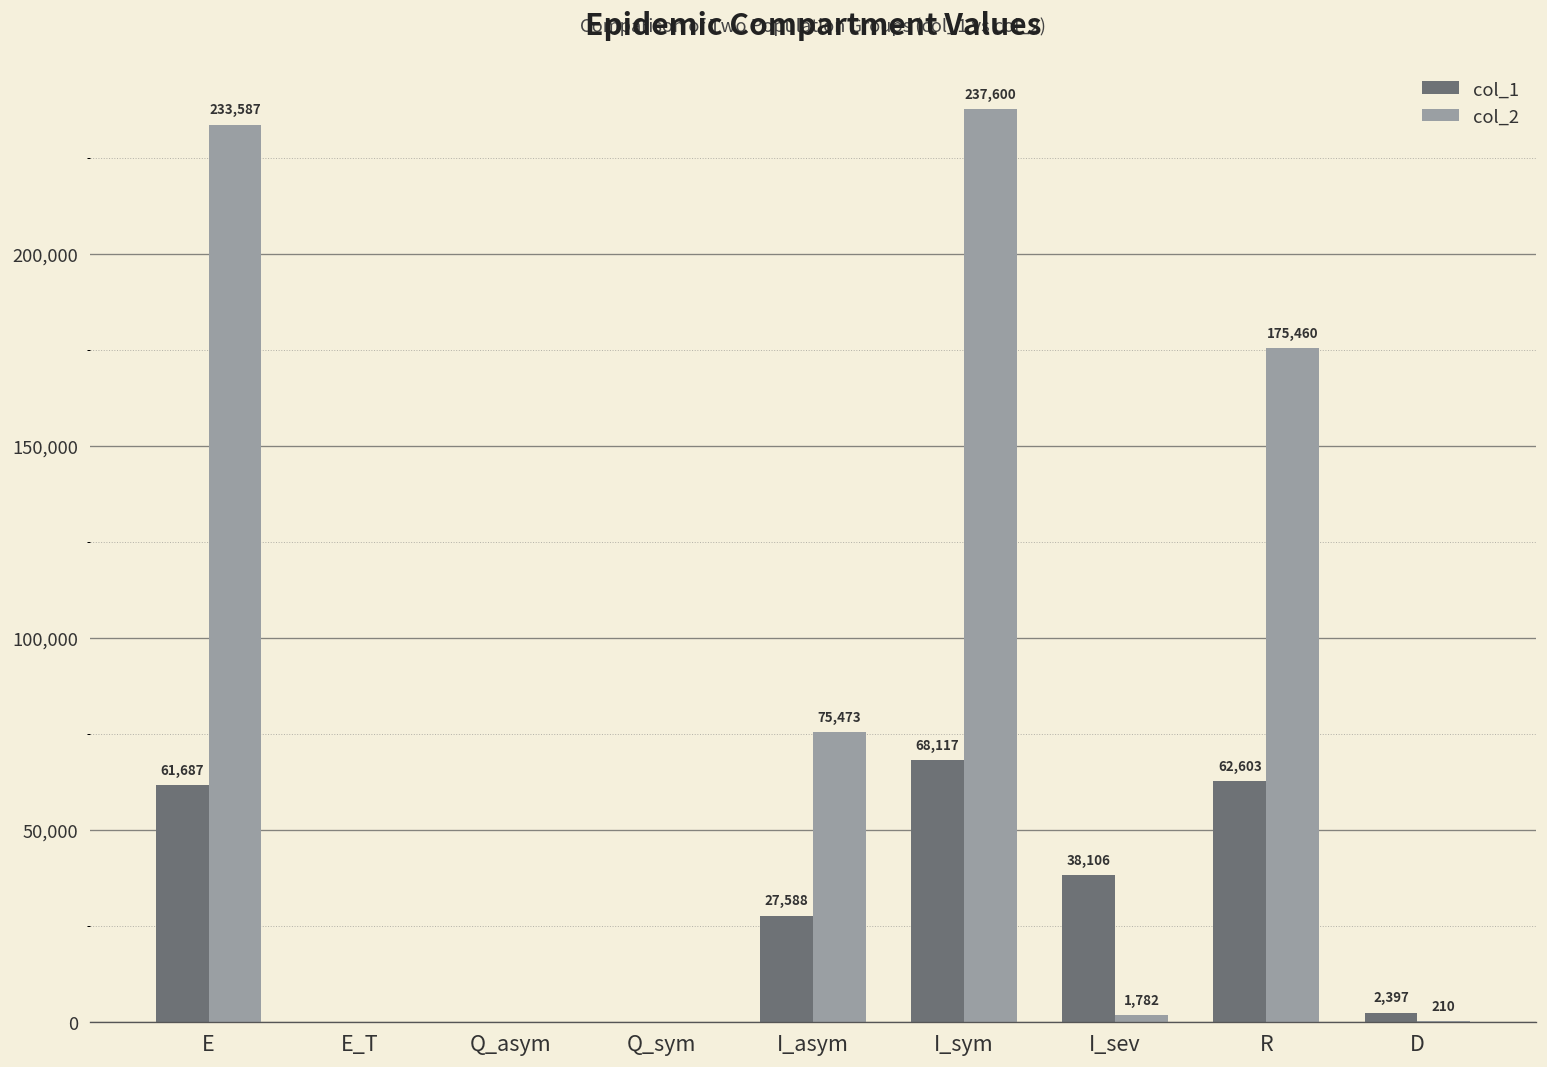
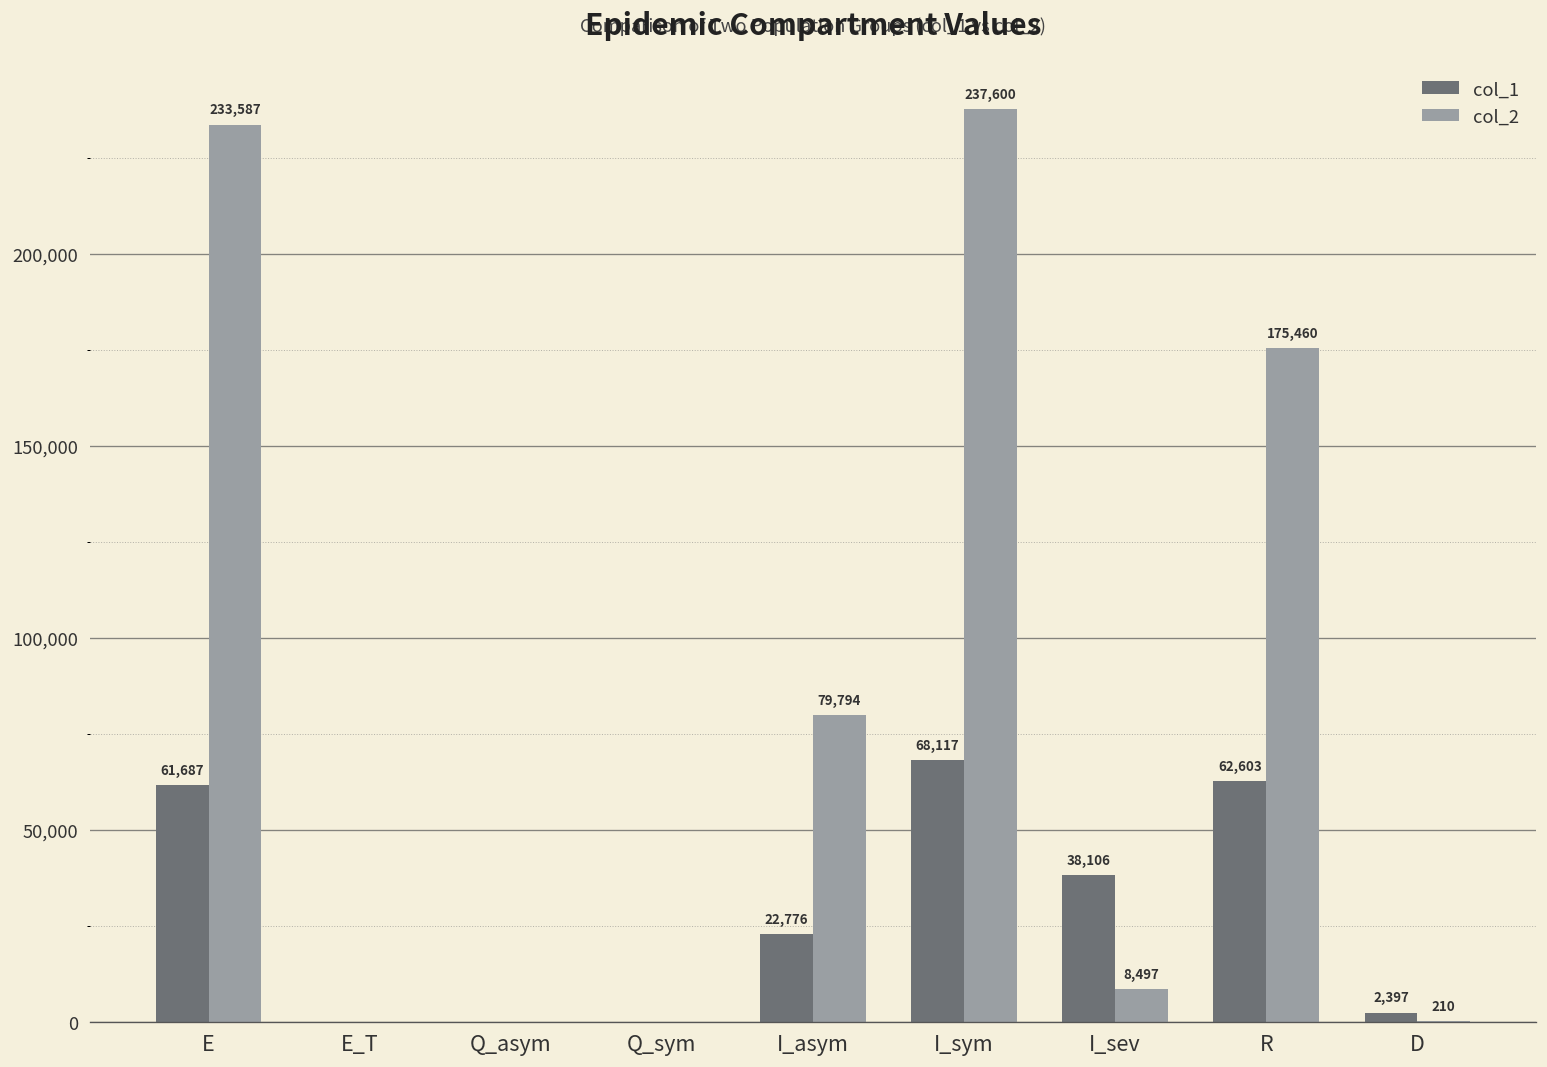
col_1, I_asym: 27,588 -> 22,776
col_2, I_asym: 75,473 -> 79,794
col_2, I_sev: 1,782 -> 8,497
